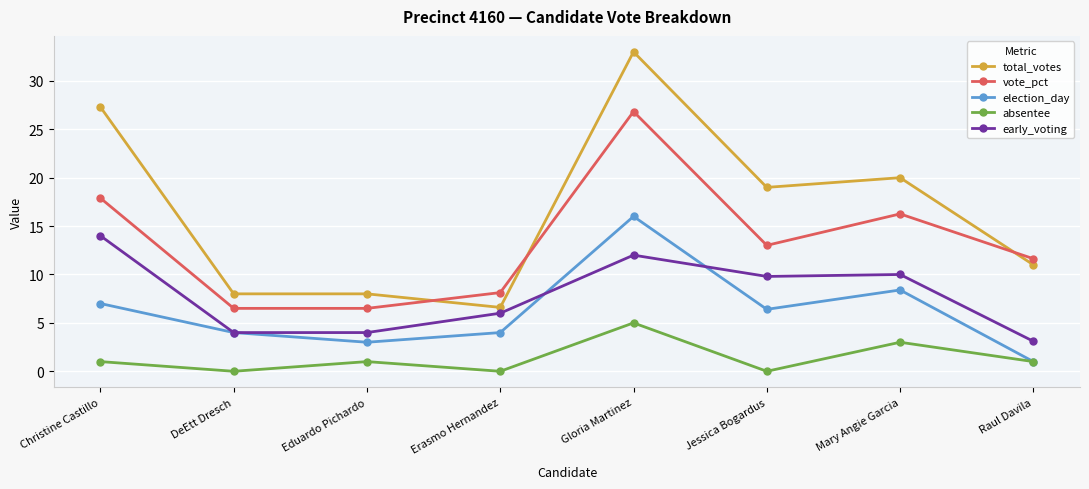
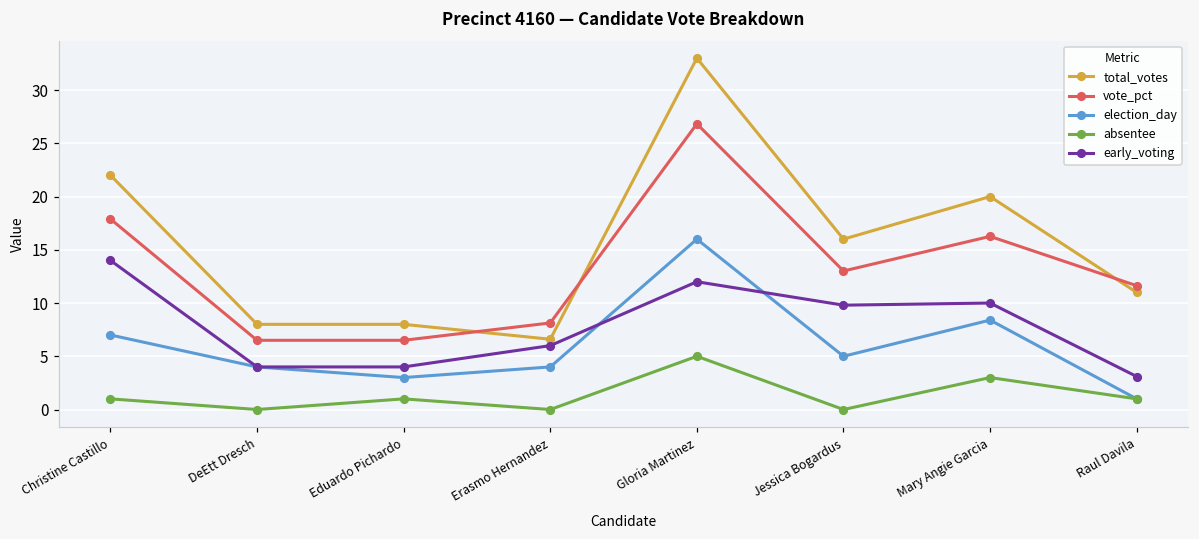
total_votes, Christine Castillo: 27 -> 22
total_votes, Jessica Bogardus: 19 -> 16
election_day, Jessica Bogardus: 6 -> 5
